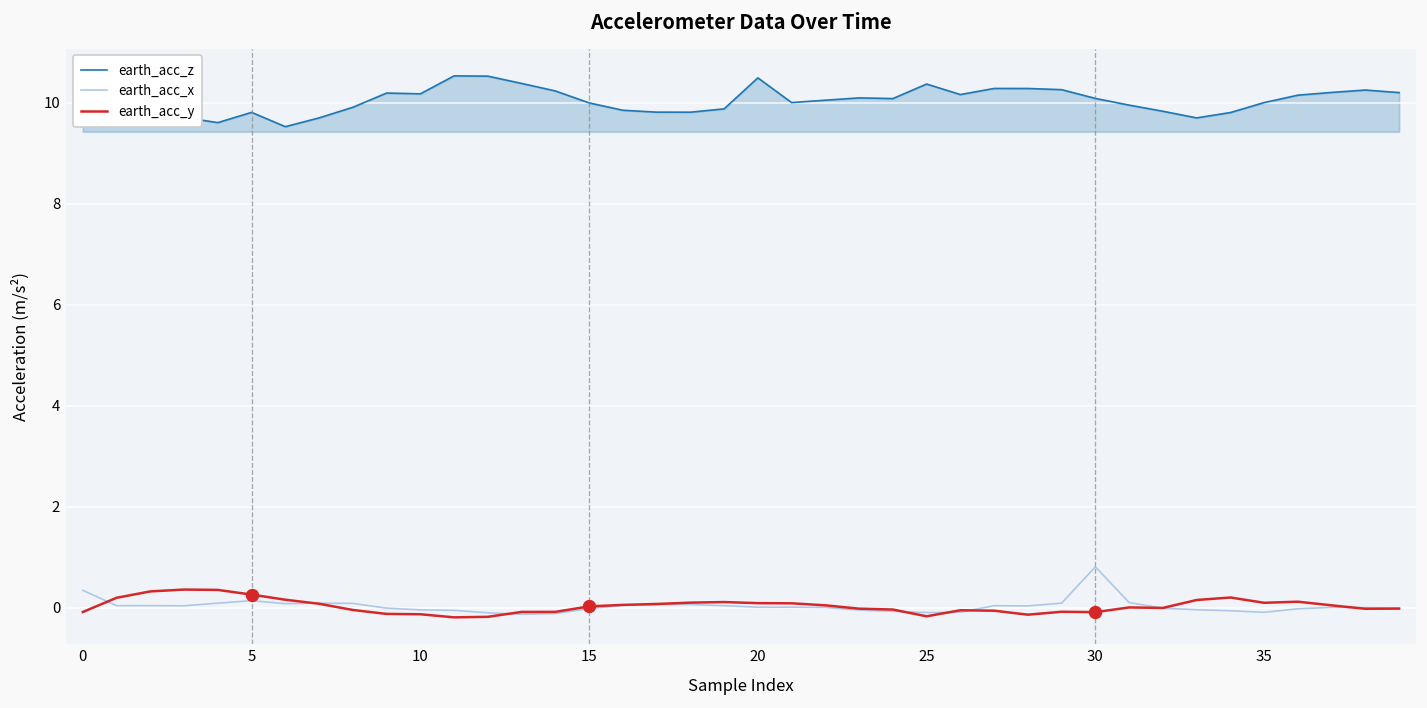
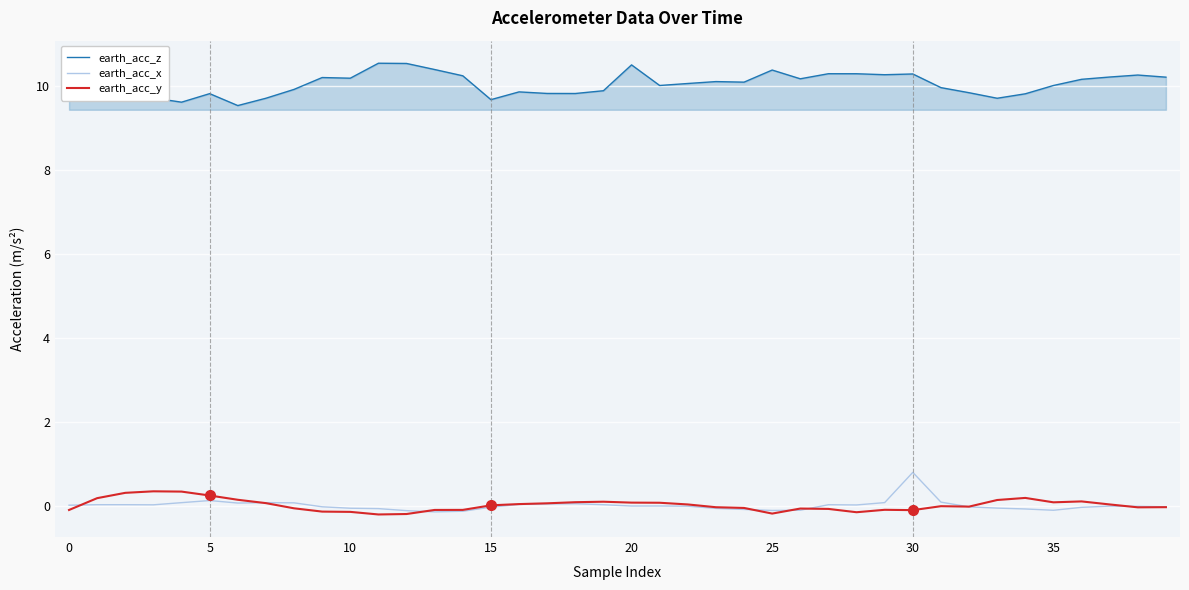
earth_acc_x, 0: 0.3 -> 0.0
earth_acc_z, 15: 10.0 -> 9.7
earth_acc_z, 30: 10.1 -> 10.3
